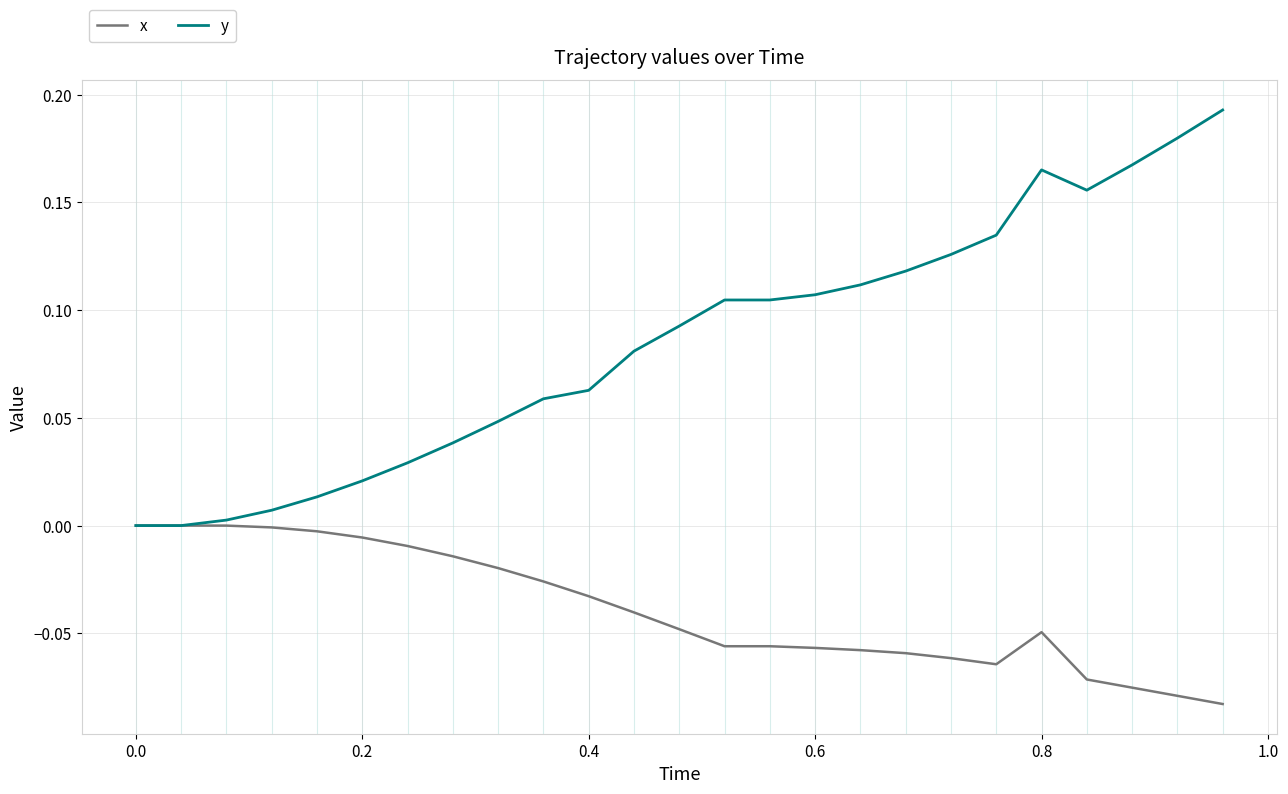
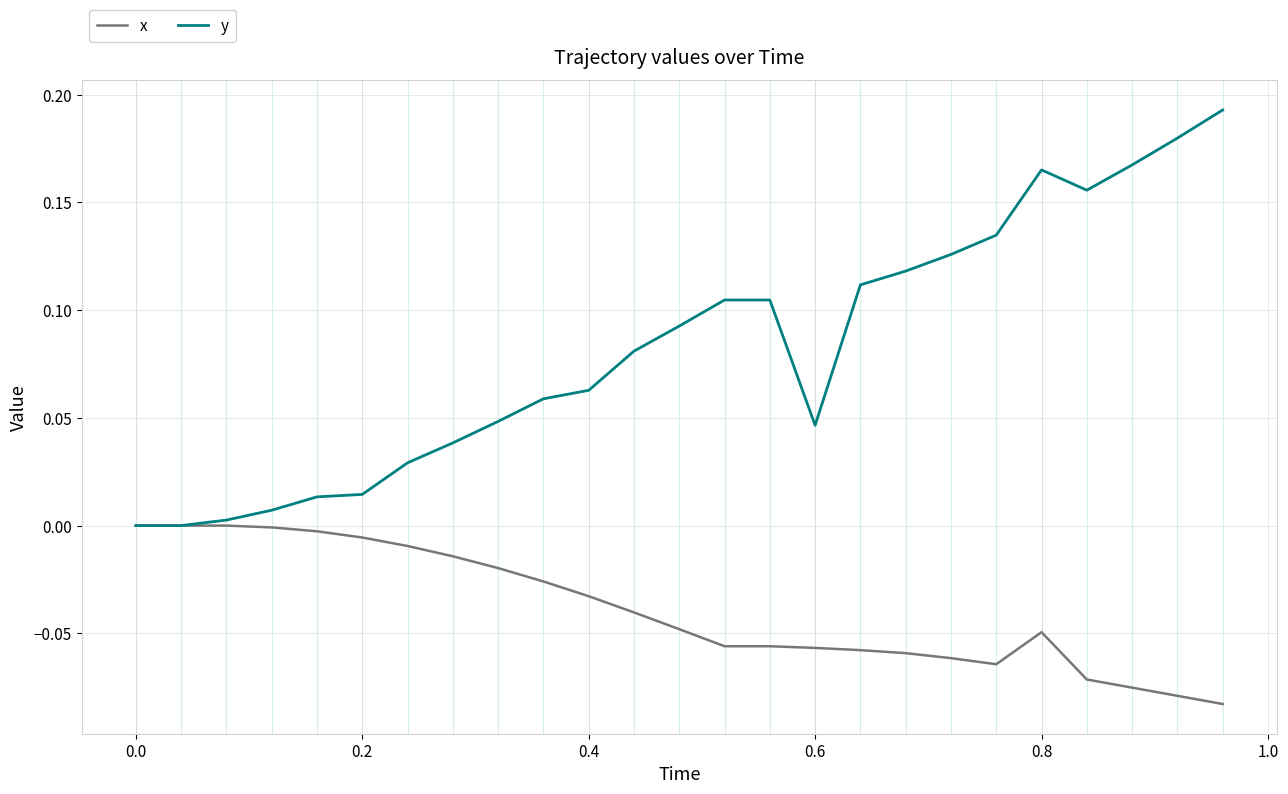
y, 0.2: 0.021 -> 0.014
y, 0.6: 0.107 -> 0.047
